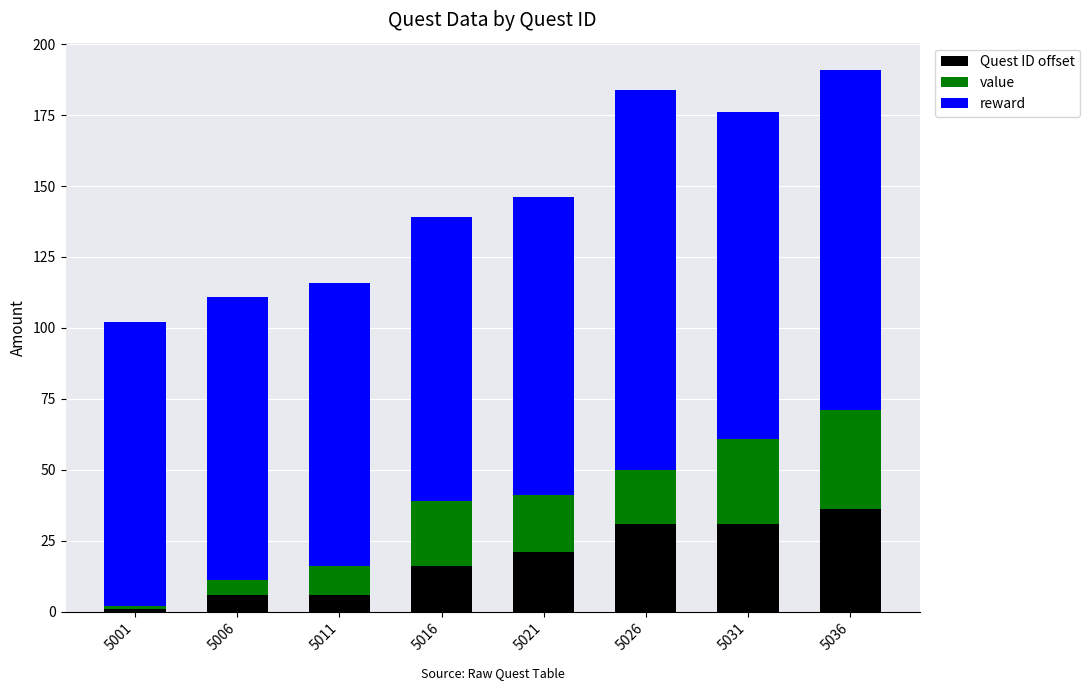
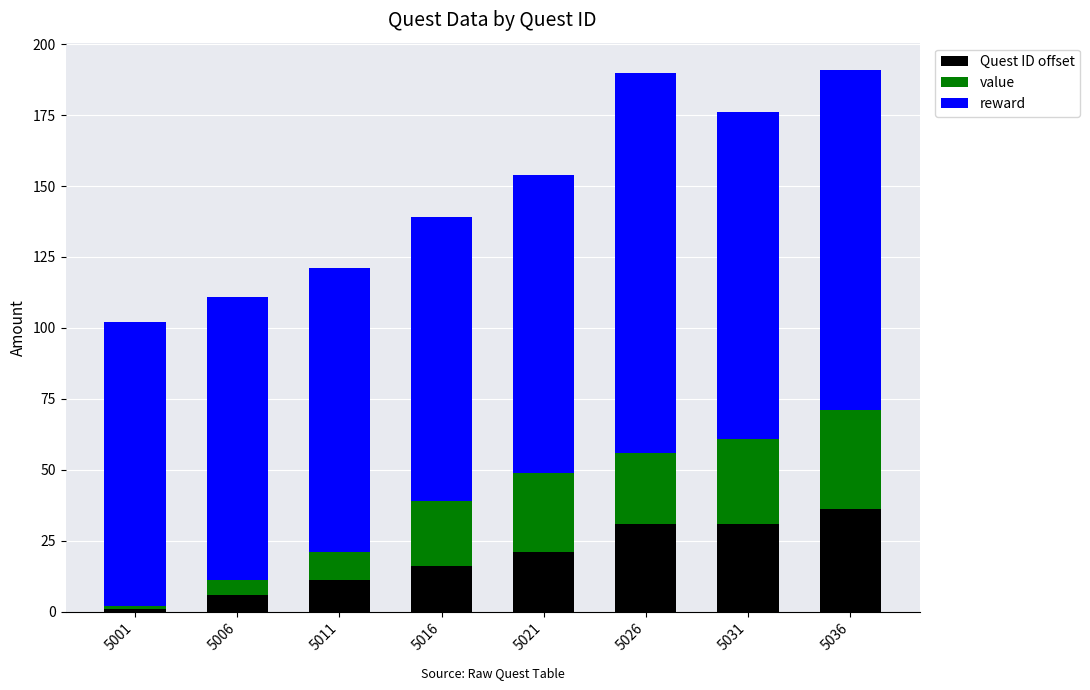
Quest ID offset, 5011: 6 -> 11
value, 5021: 20 -> 28
value, 5026: 19 -> 25
